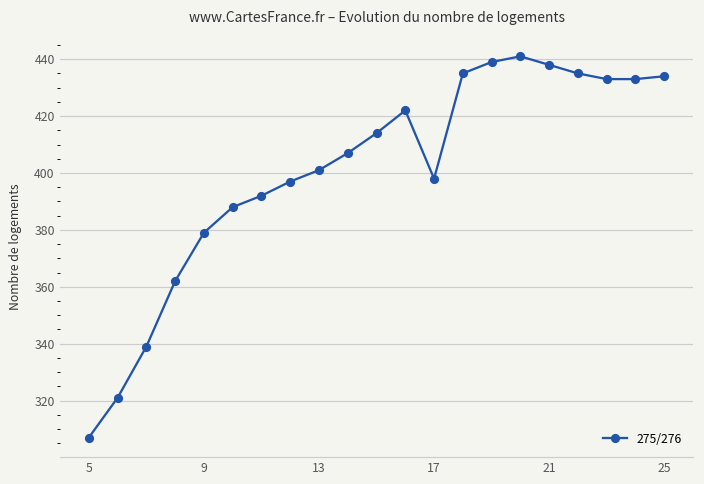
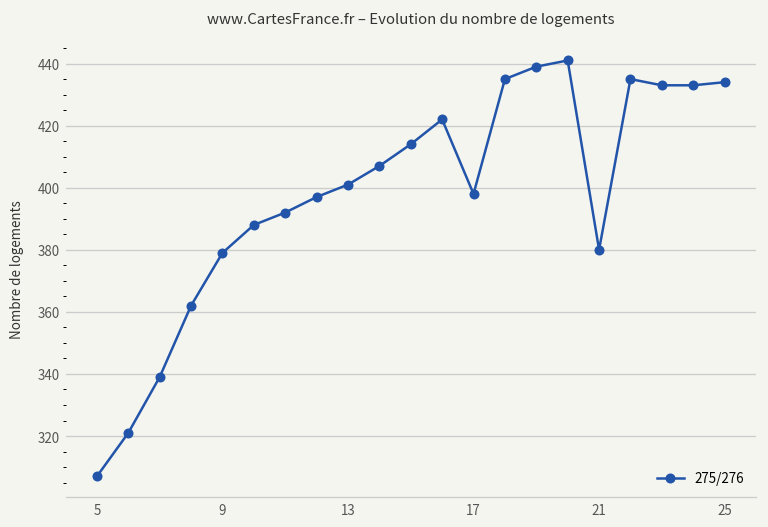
21: 438 -> 380
